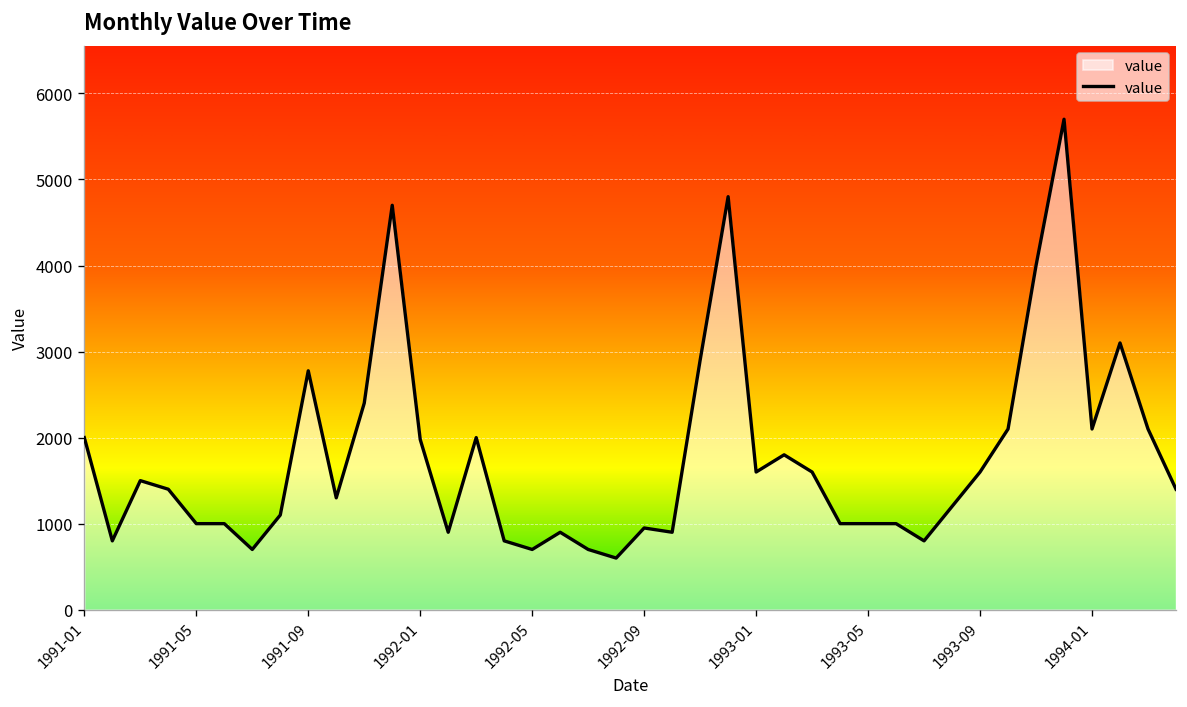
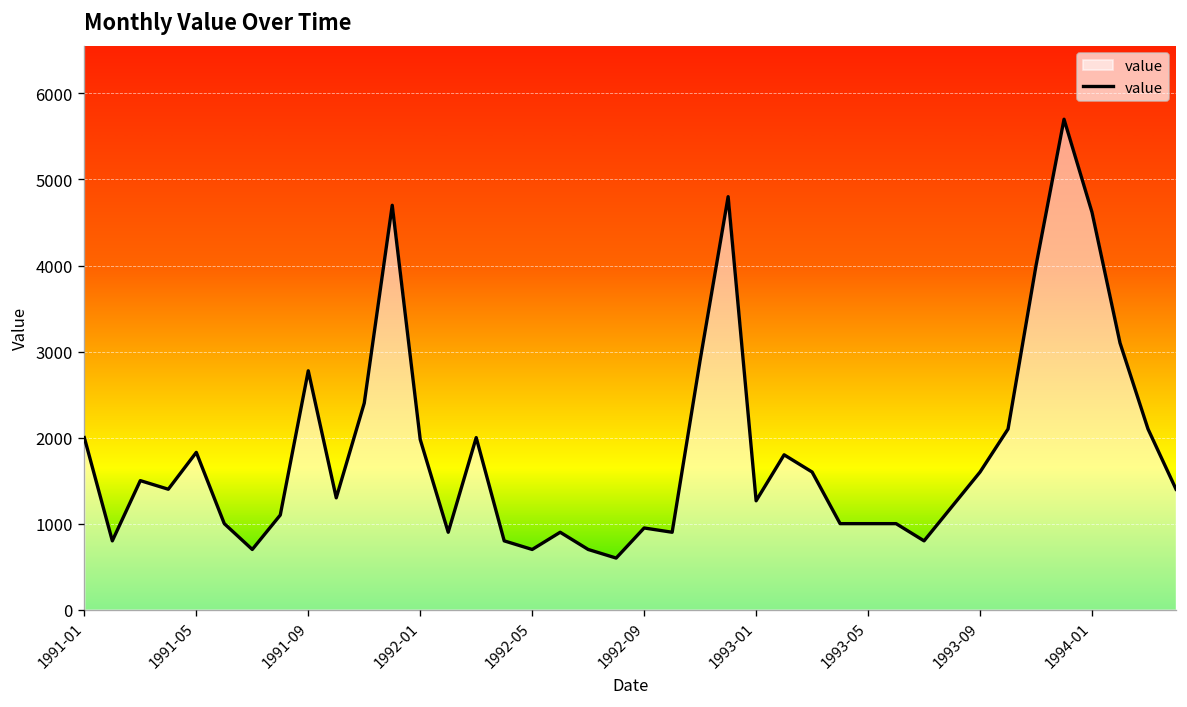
1991-05: 1000 -> 1800
1993-01: 1600 -> 1300
1994-01: 2100 -> 4600
